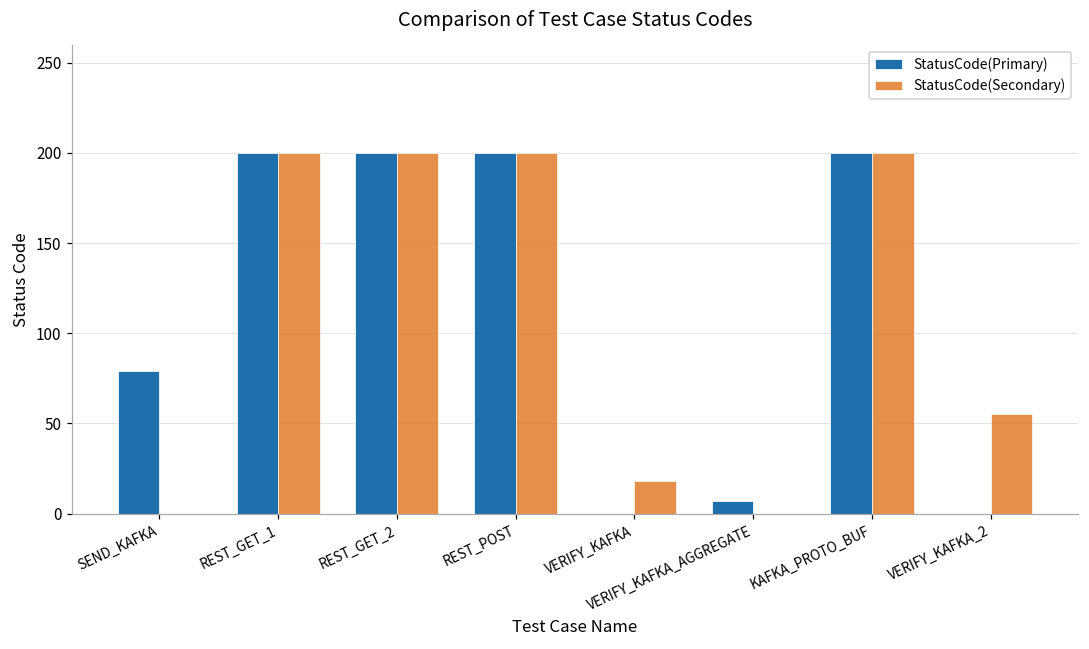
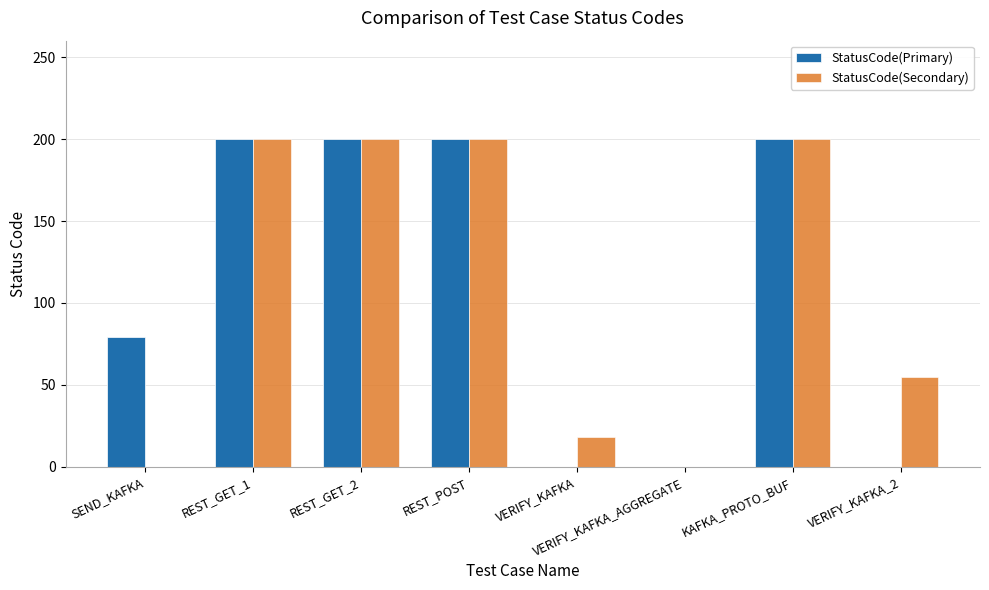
StatusCode(Primary), VERIFY_KAFKA_AGGREGATE: 7 -> 0
